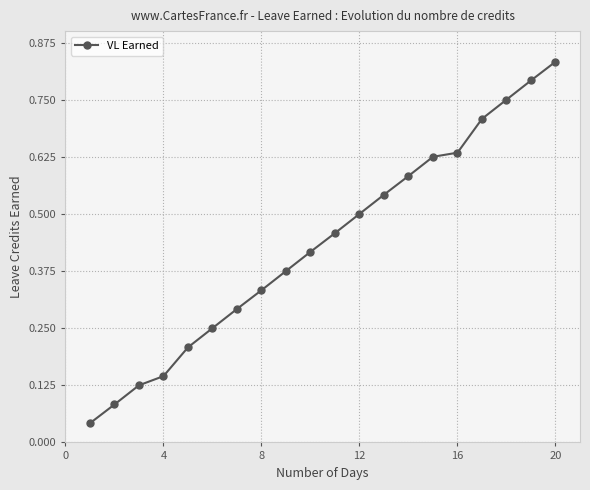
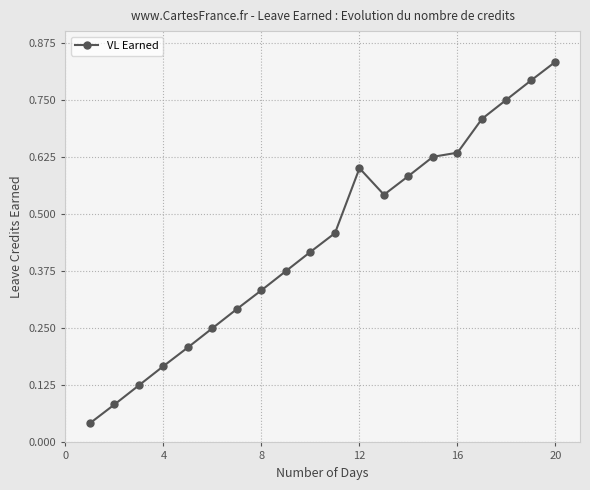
4: 0.15 -> 0.17
12: 0.5 -> 0.6
